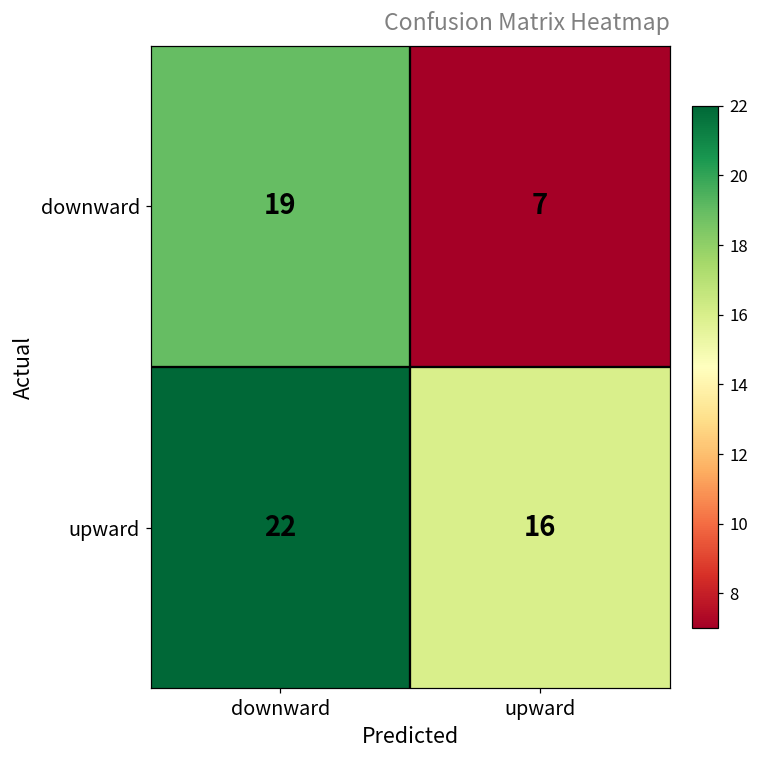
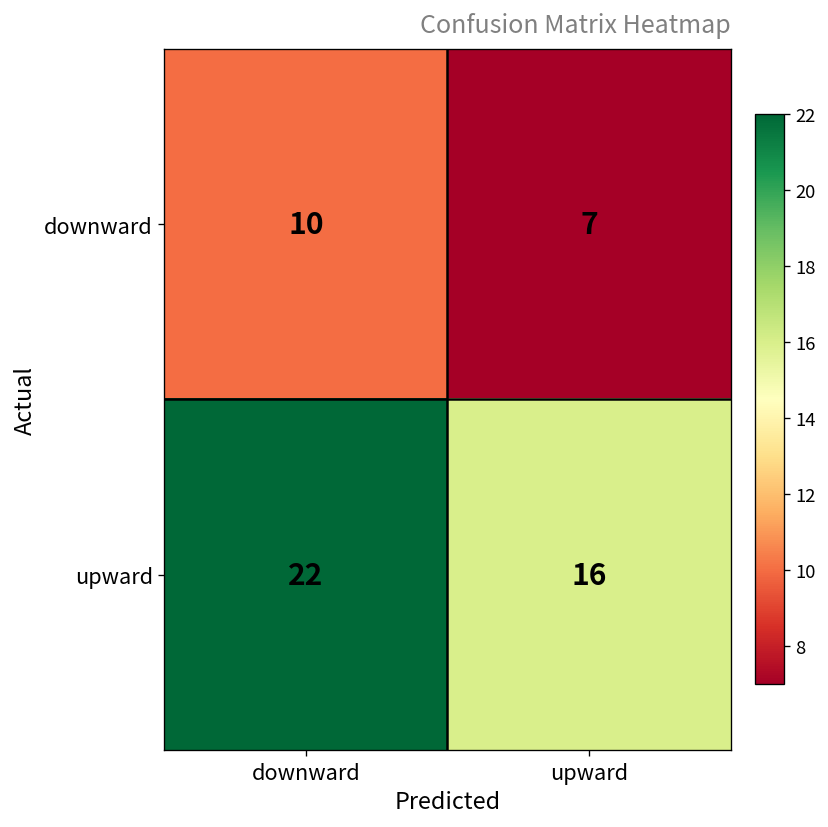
downward, downward: 19 -> 10
